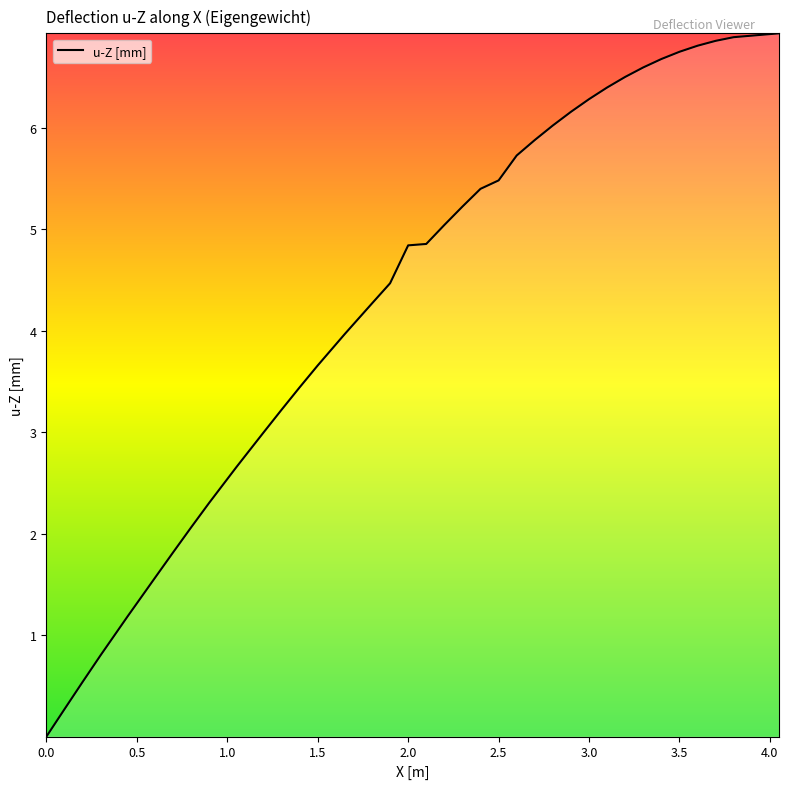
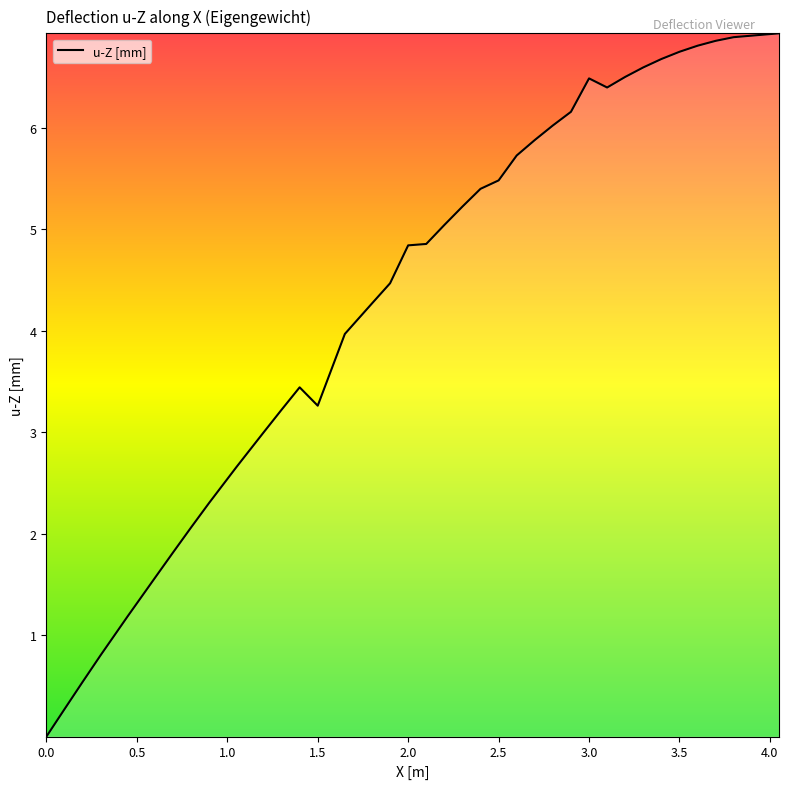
1.5: 3.66 -> 3.26
3.0: 6.28 -> 6.48
